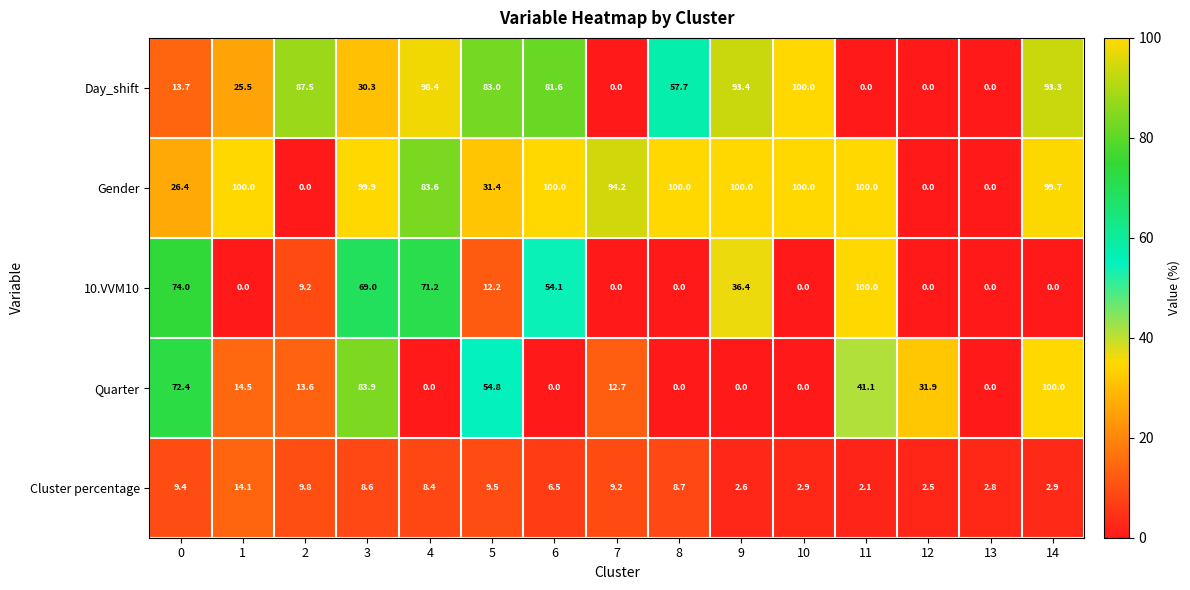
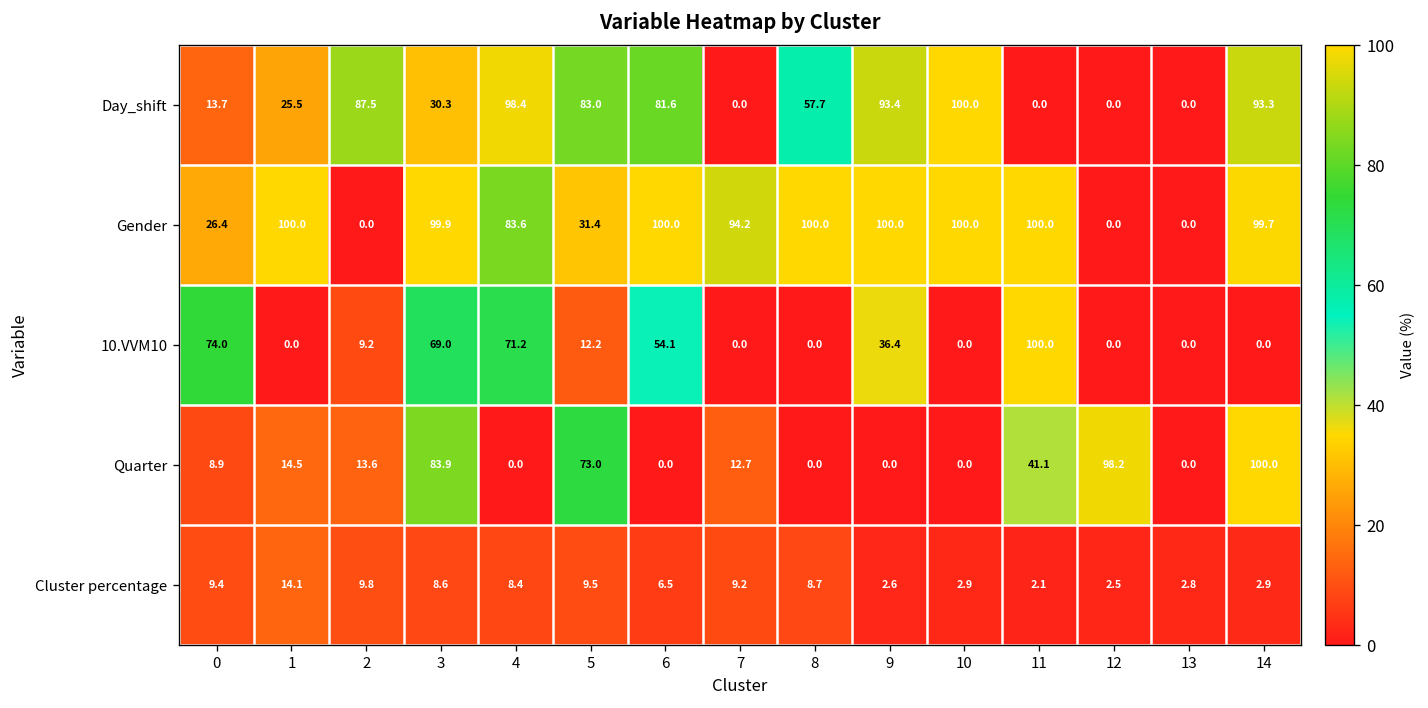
Quarter, 0: 72.4 -> 8.9
Quarter, 5: 54.8 -> 73.0
Quarter, 12: 31.9 -> 98.2
